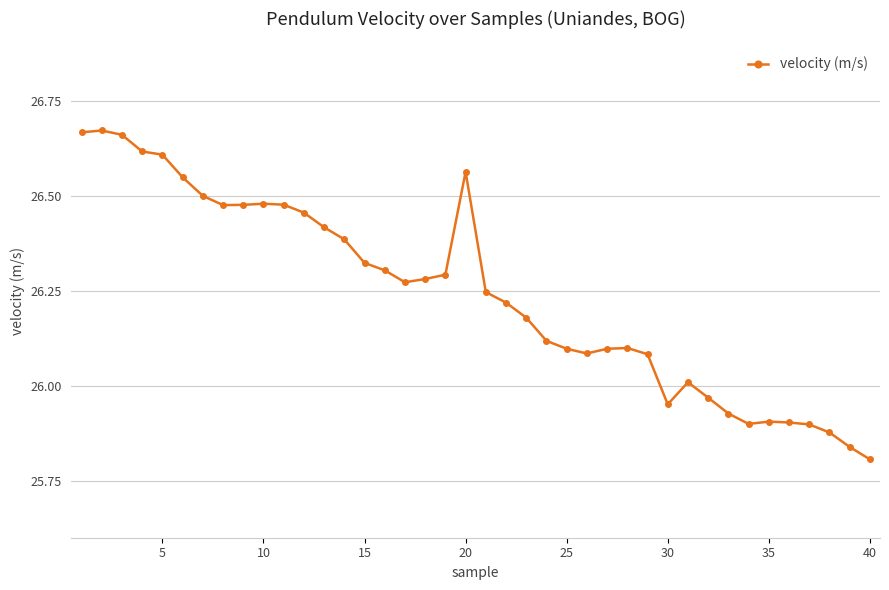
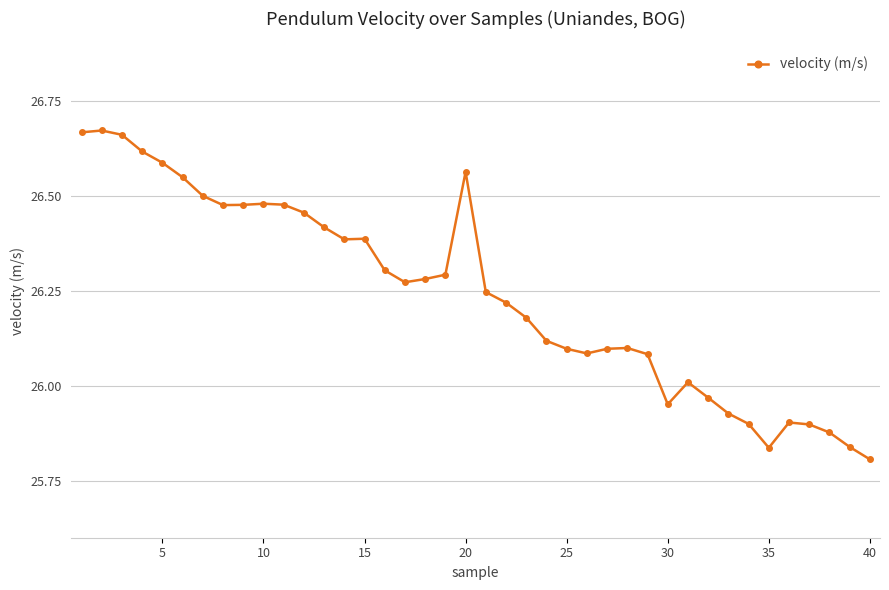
5: 26.61 -> 26.59
15: 26.32 -> 26.39
35: 25.91 -> 25.84
